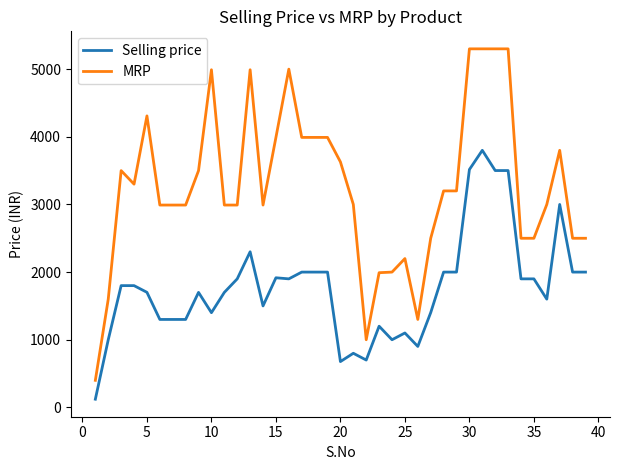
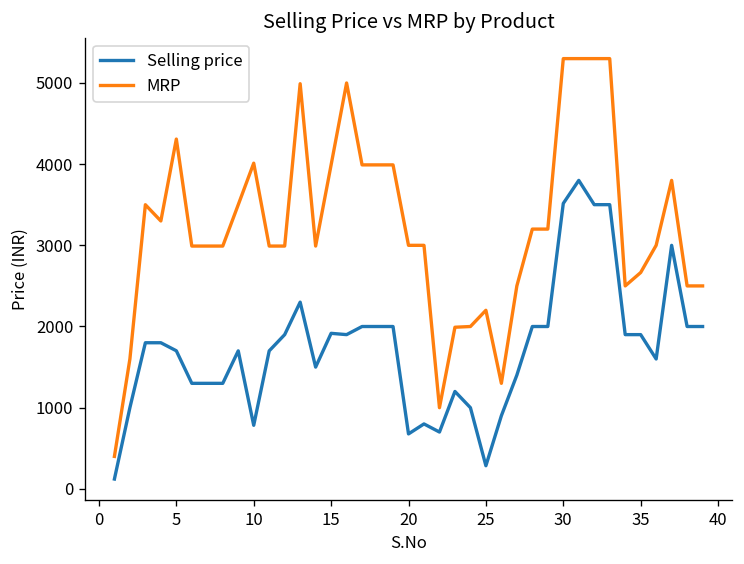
Selling price, 10: 1400 -> 800
MRP, 10: 5000 -> 4000
MRP, 20: 3600 -> 3000
Selling price, 25: 1100 -> 300
MRP, 35: 2500 -> 2700
